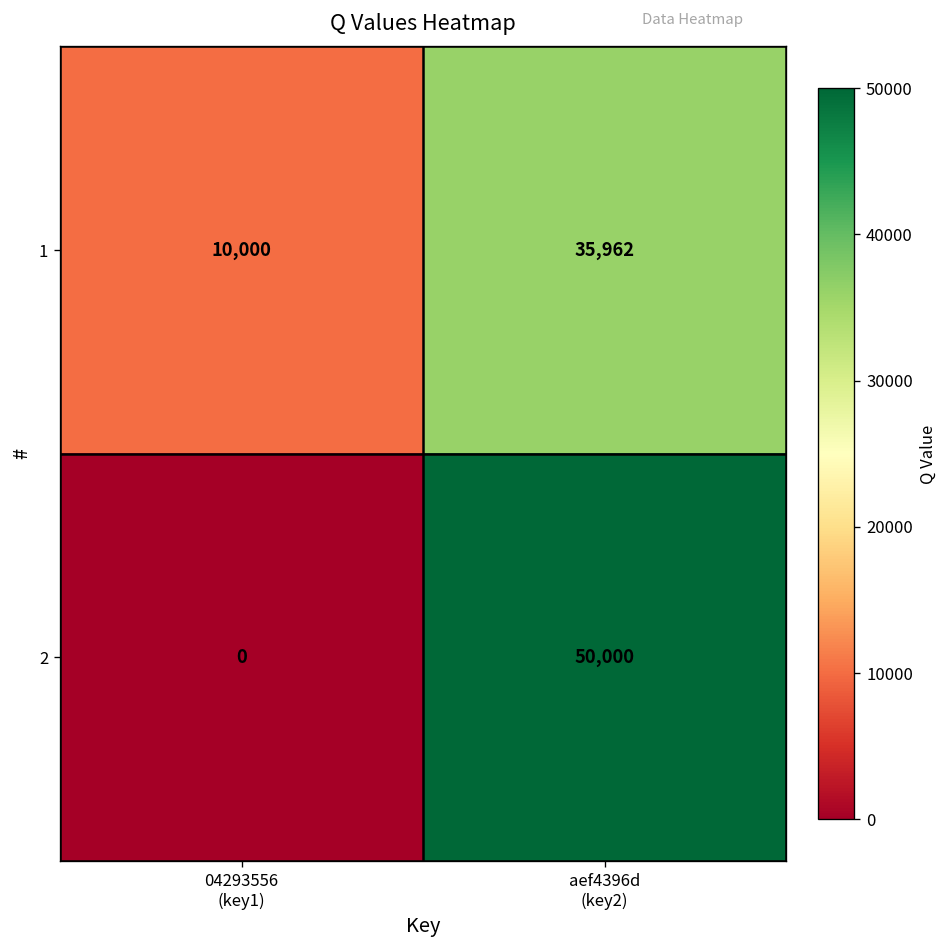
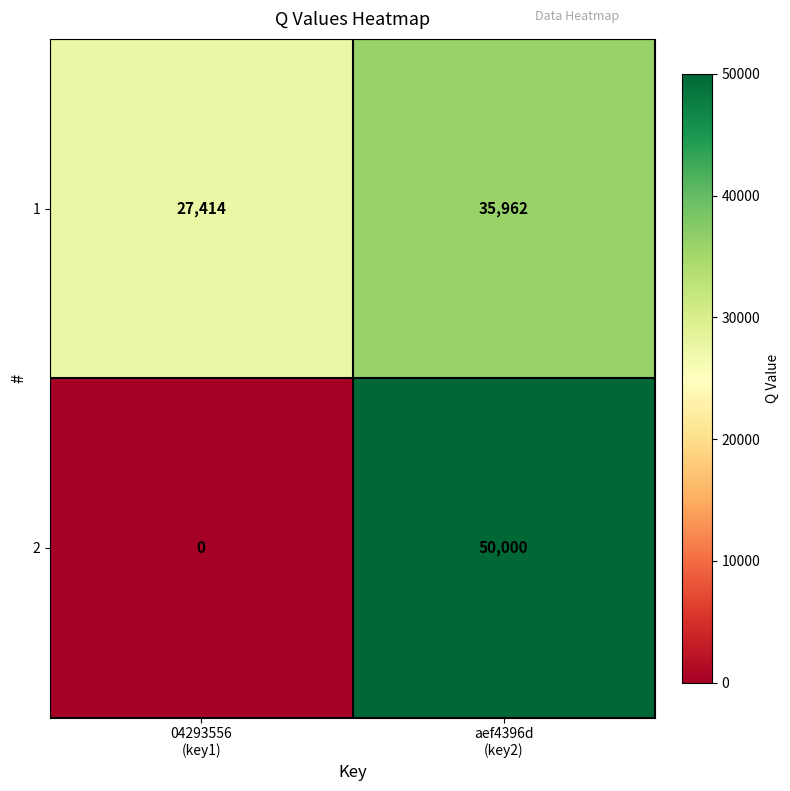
1, 04293556 (key1): 10,000 -> 27,414
